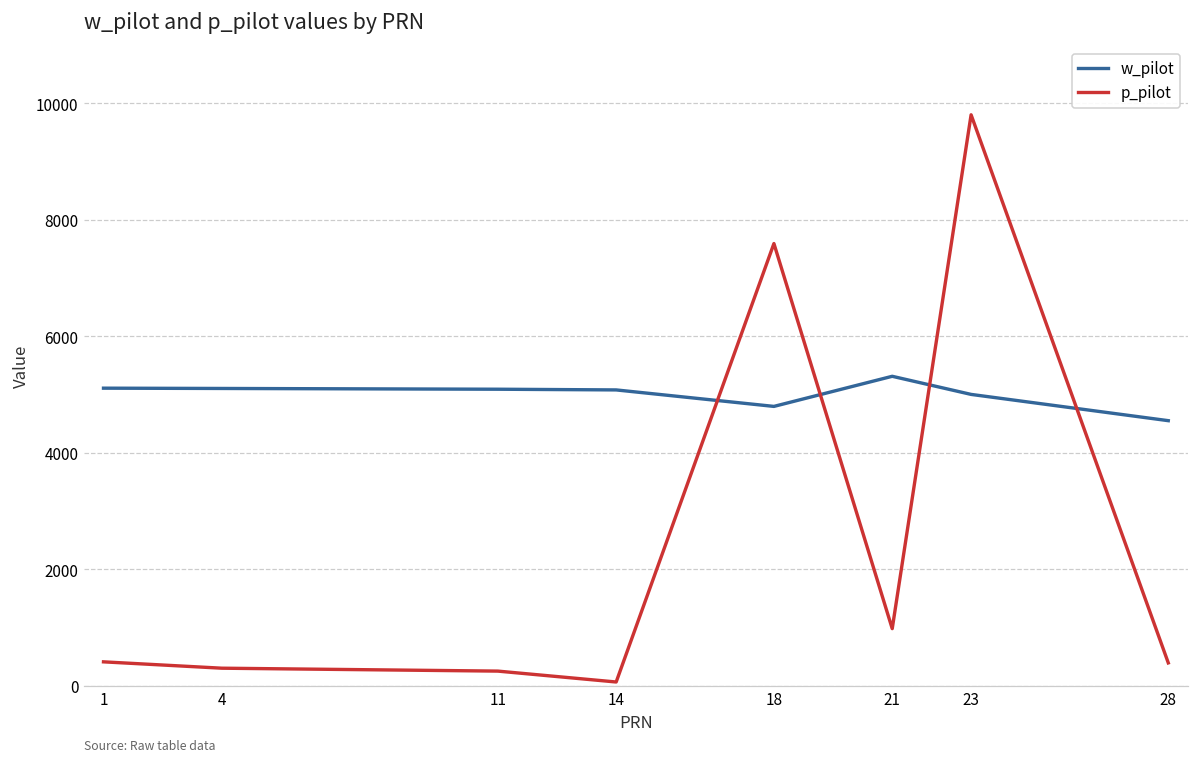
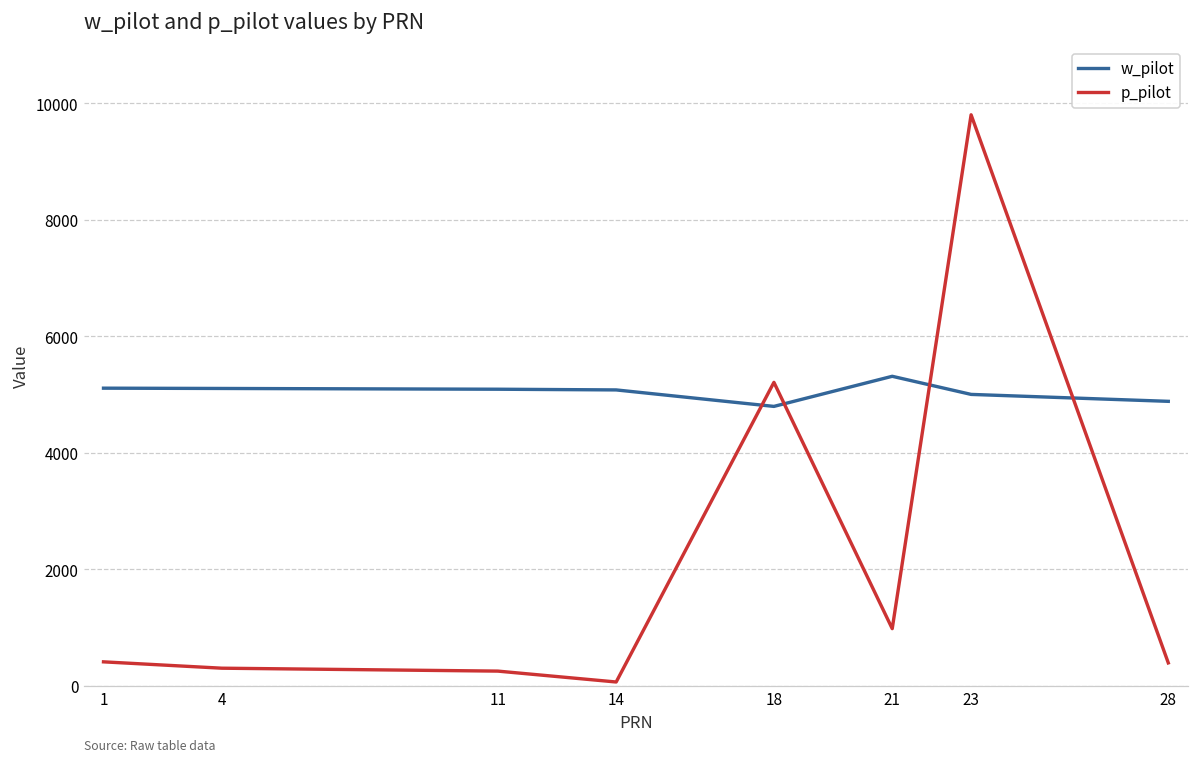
p_pilot, 18: 7600 -> 5200
w_pilot, 28: 4600 -> 4900
